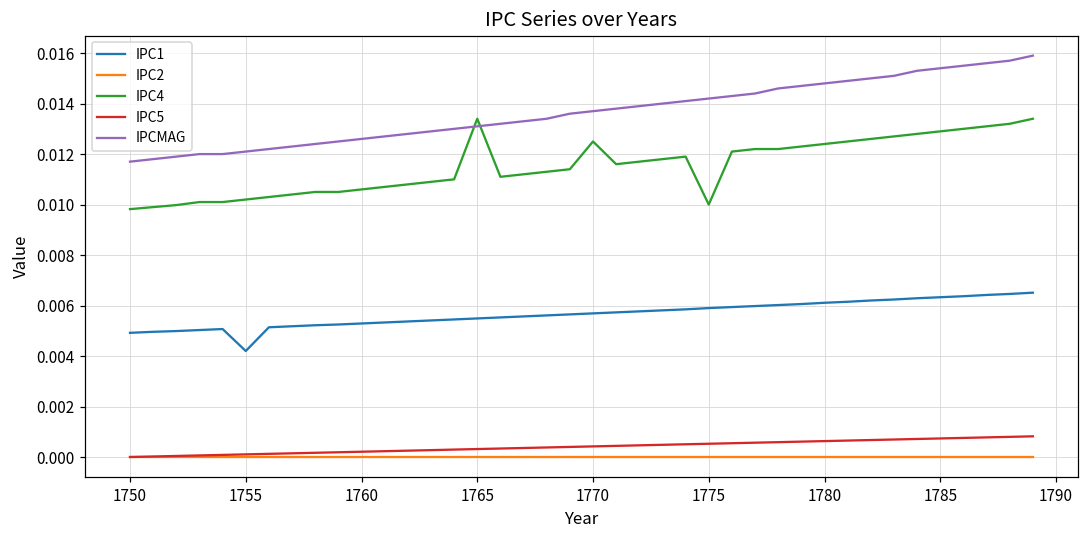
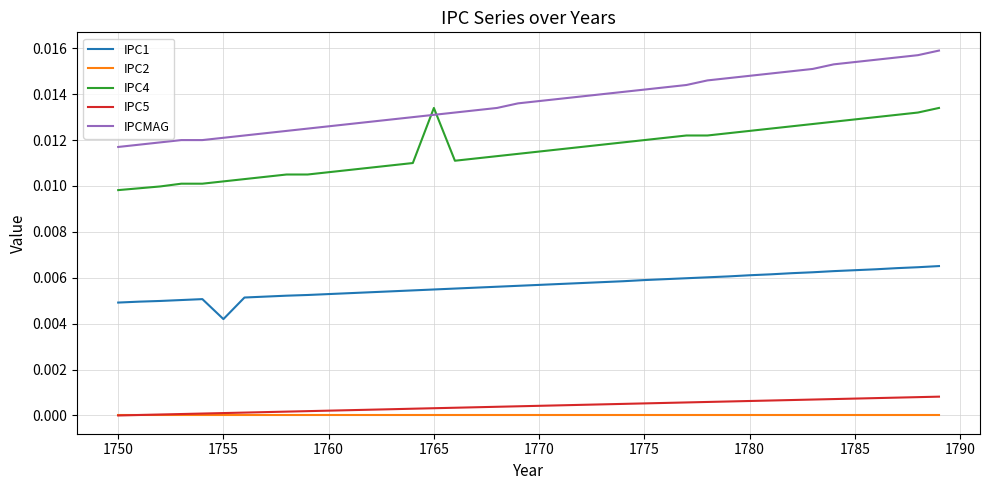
IPC4, 1770: 0.0125 -> 0.0115
IPC4, 1775: 0.010 -> 0.012
